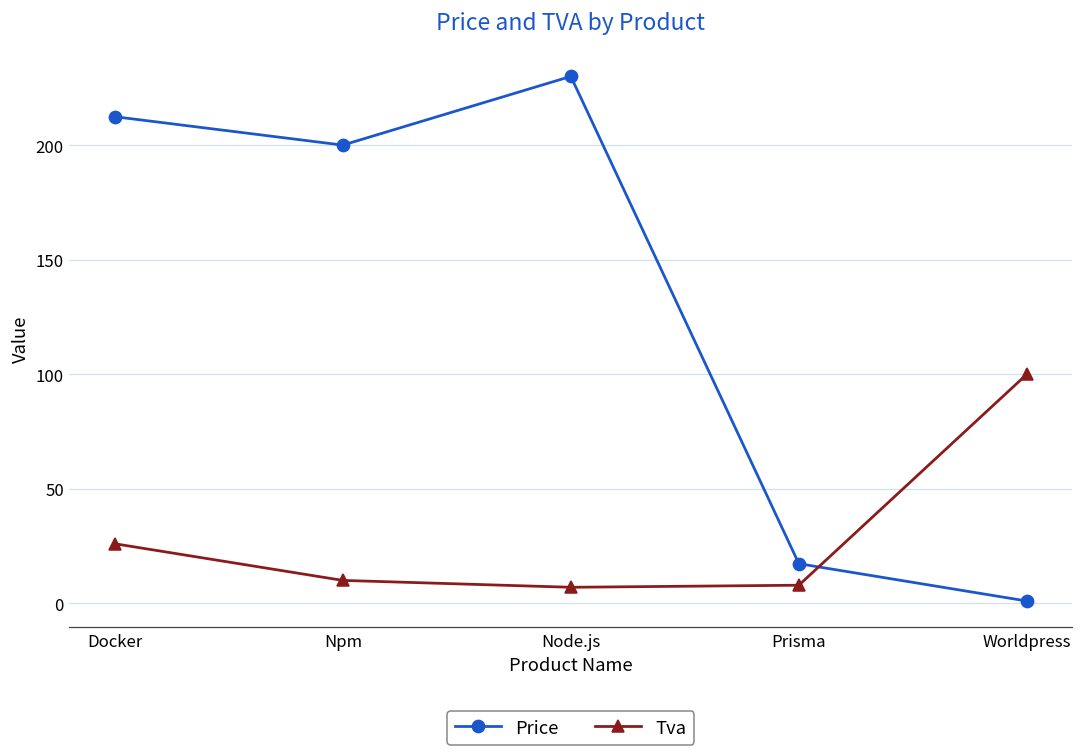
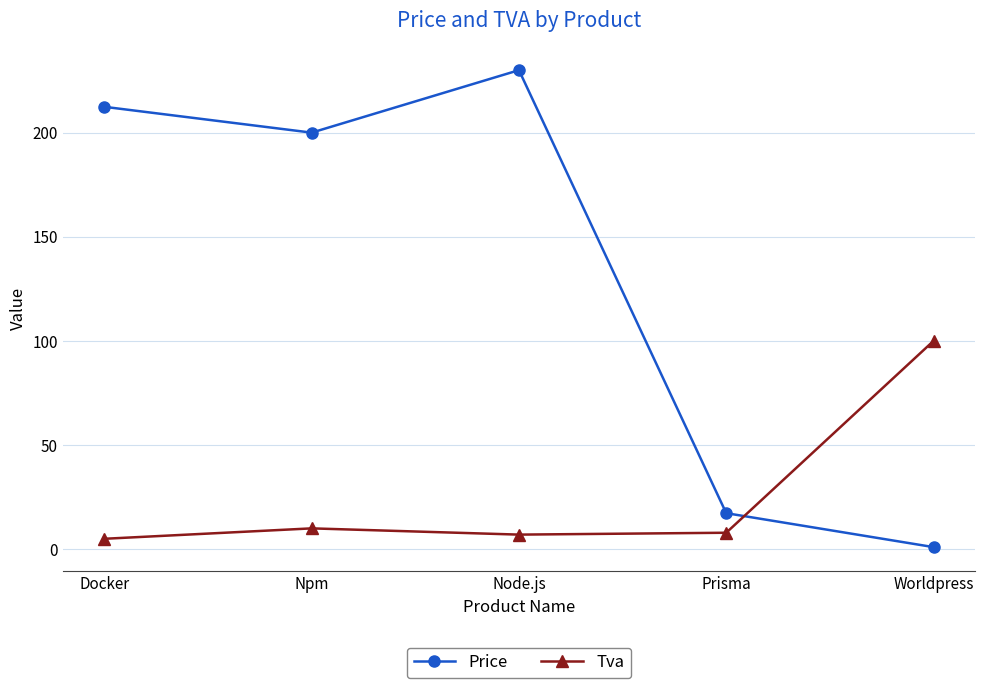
Tva, Docker: 26 -> 5
